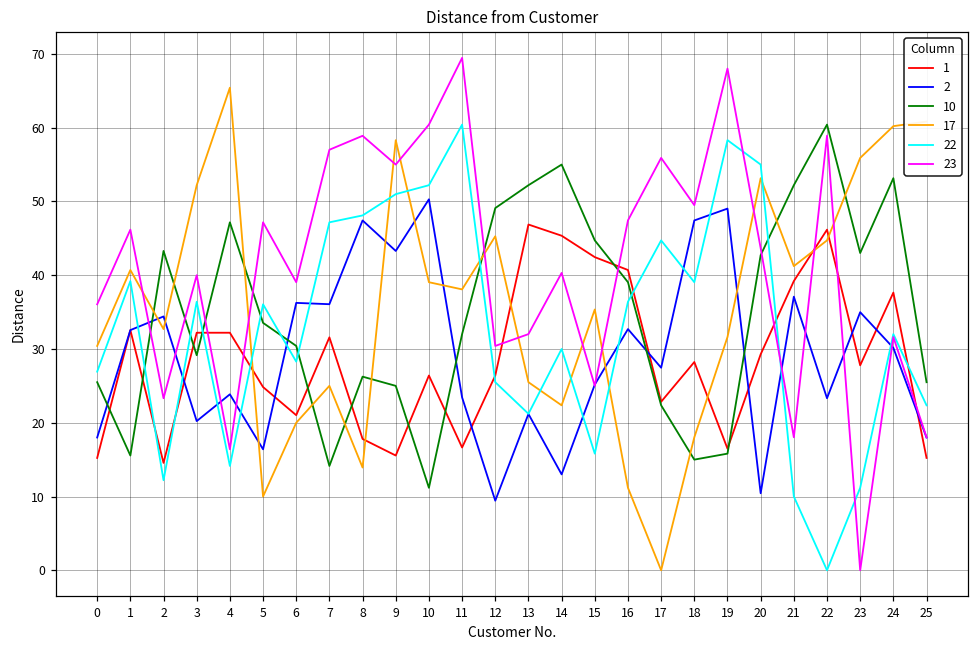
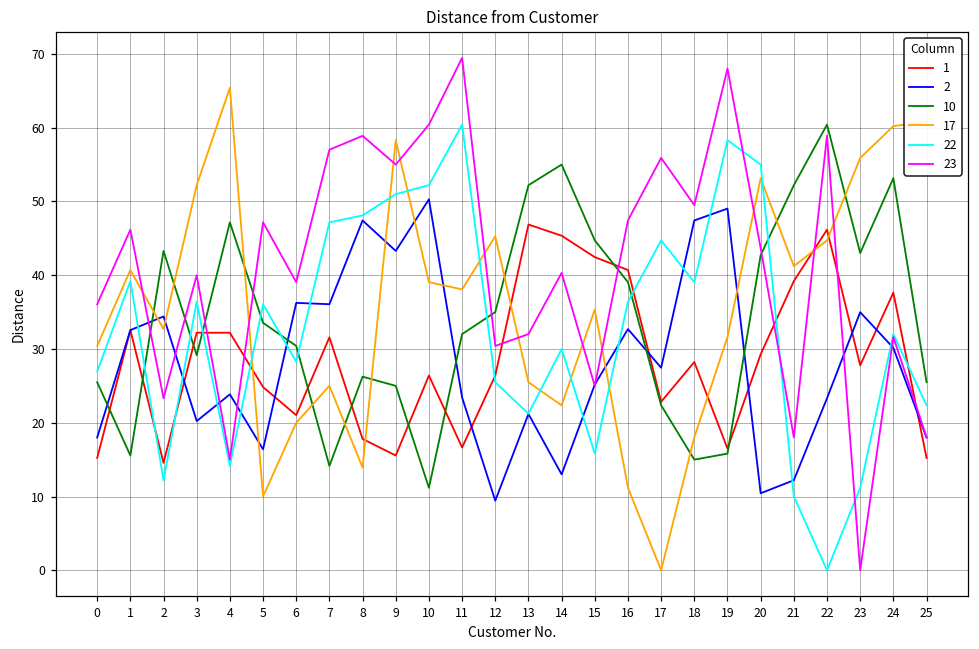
23, 4: 16 -> 15
10, 12: 49 -> 35
2, 21: 37 -> 12
